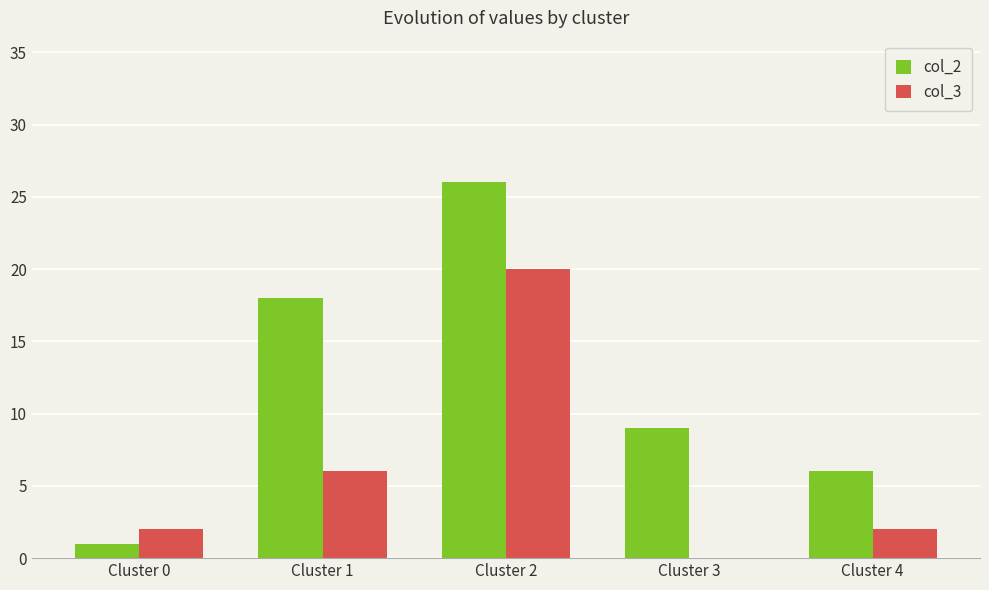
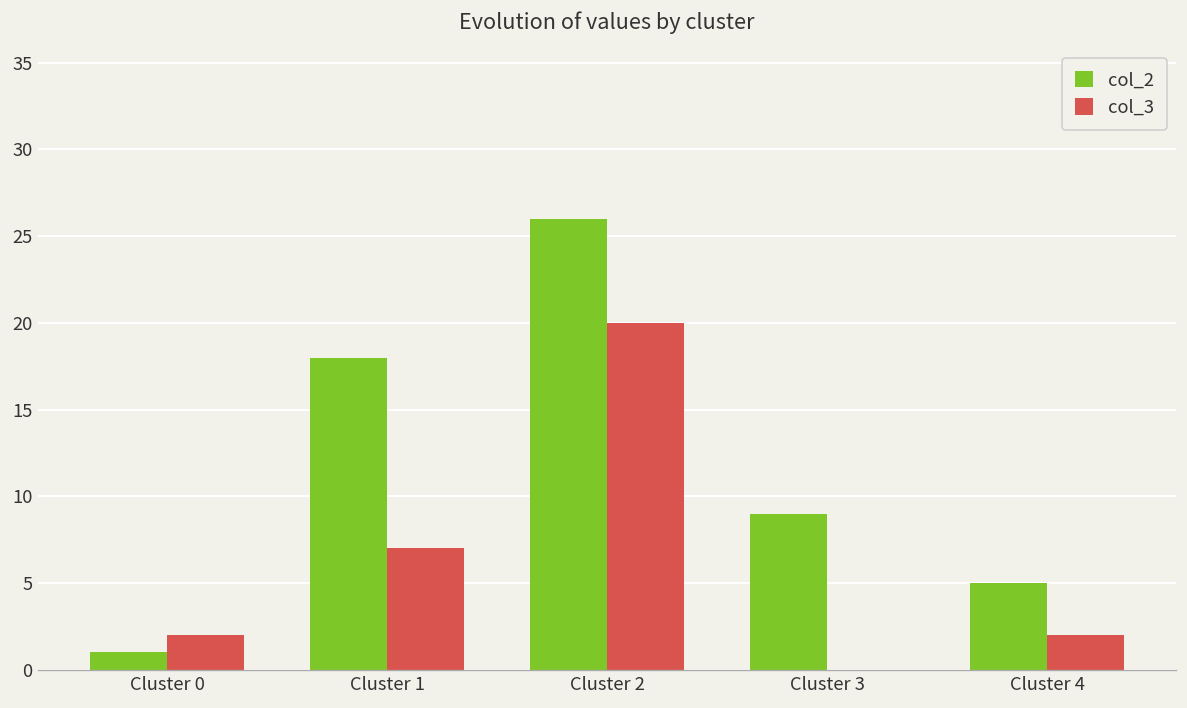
col_3, Cluster 1: 6 -> 7
col_2, Cluster 4: 6 -> 5
